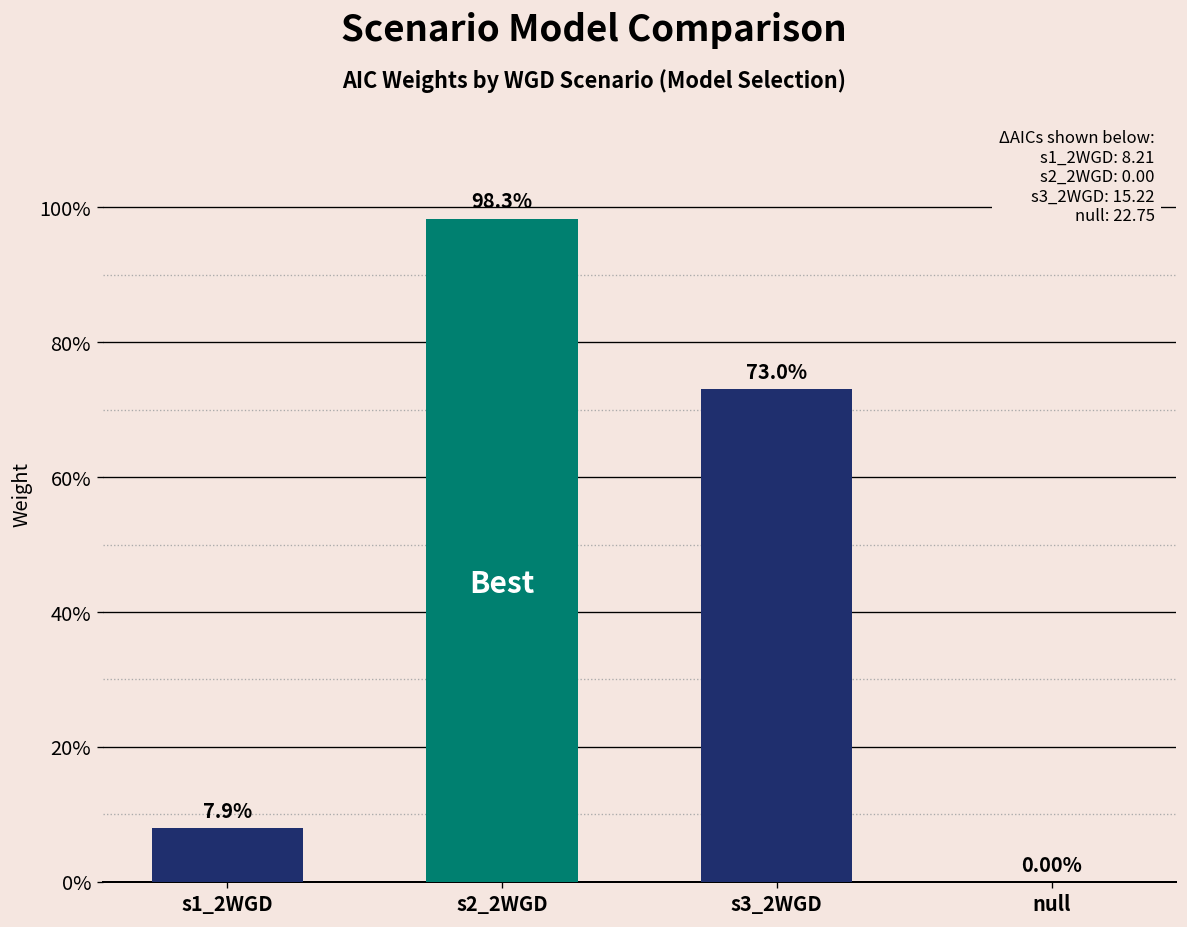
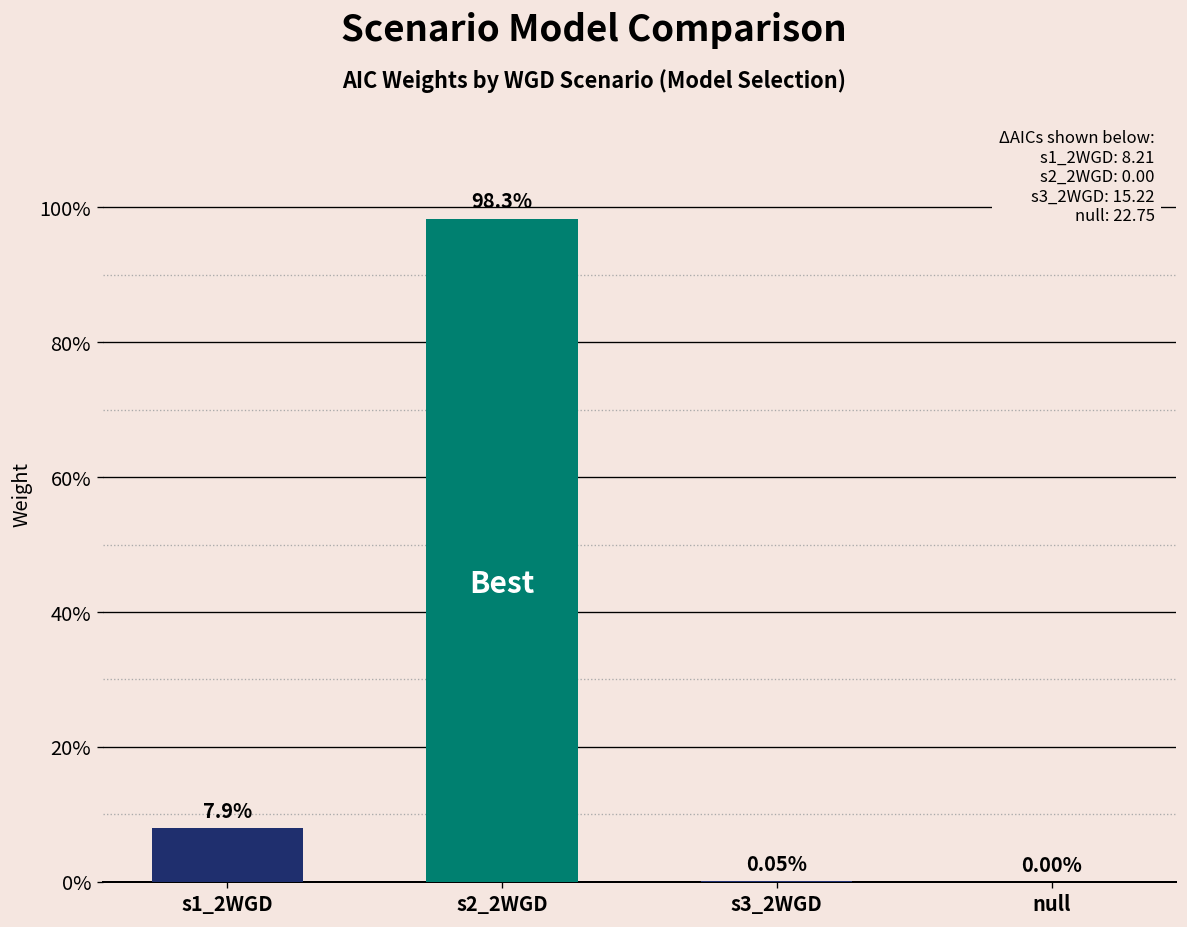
s3_2WGD: 73.0% -> 0.05%
